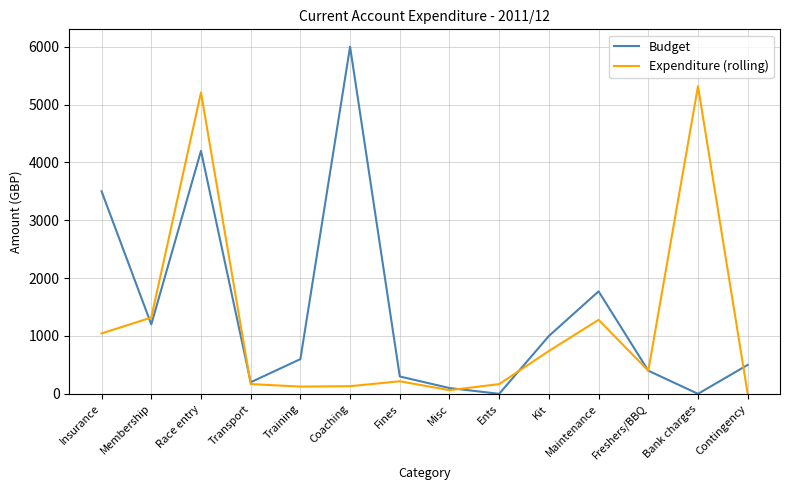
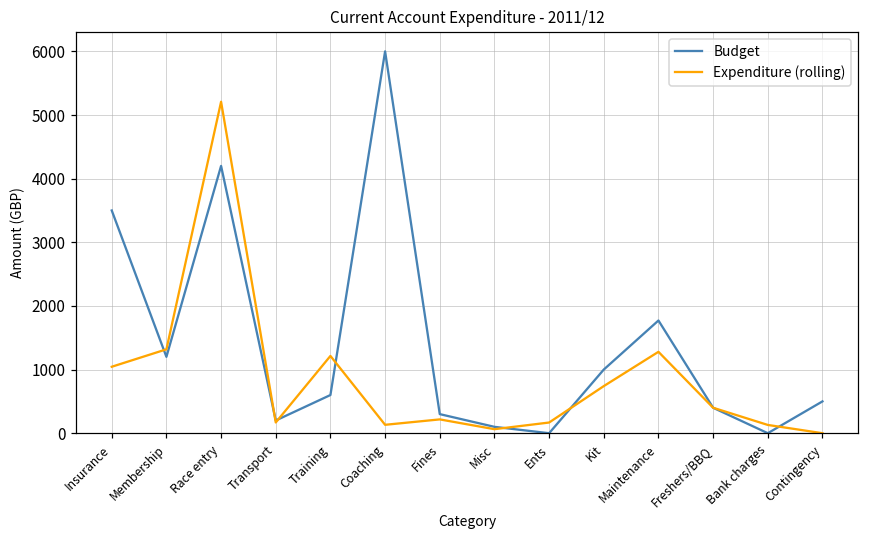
Expenditure (rolling), Training: 100 -> 1200
Expenditure (rolling), Bank charges: 5300 -> 100
